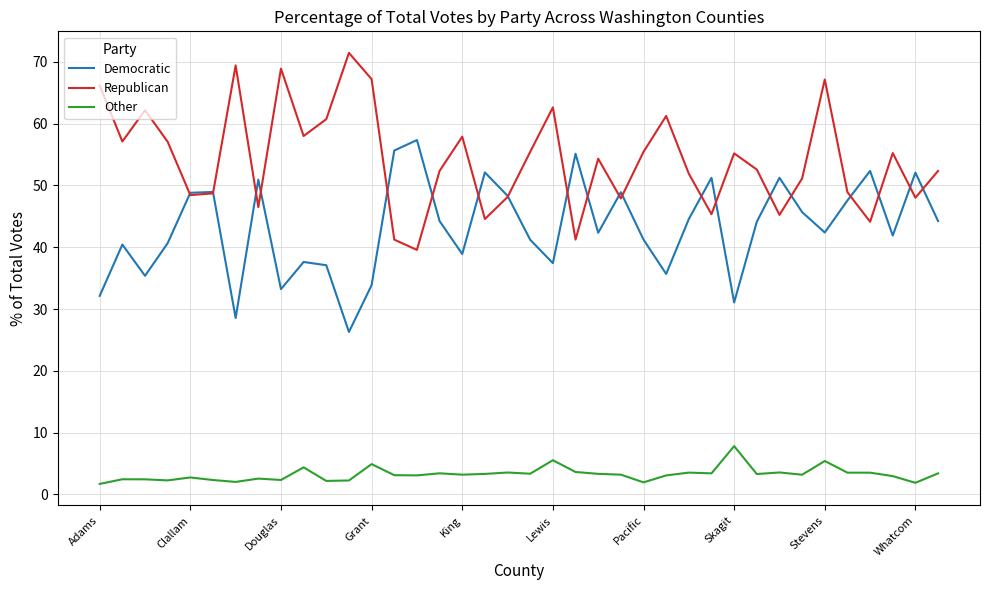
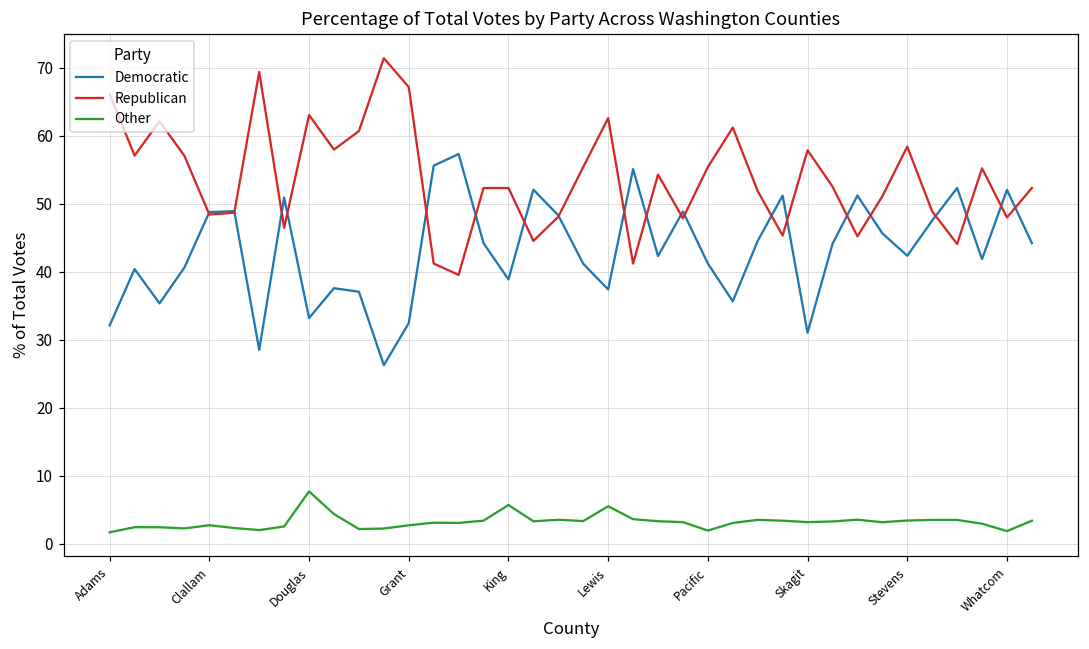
Republican, Douglas: 69 -> 63
Other, Douglas: 2 -> 8
Democratic, Grant: 34 -> 32
Other, Grant: 5 -> 3
Republican, King: 58 -> 52
Other, King: 3 -> 6
Republican, Skagit: 55 -> 58
Other, Skagit: 8 -> 3
Republican, Stevens: 67 -> 58
Other, Stevens: 5 -> 3
